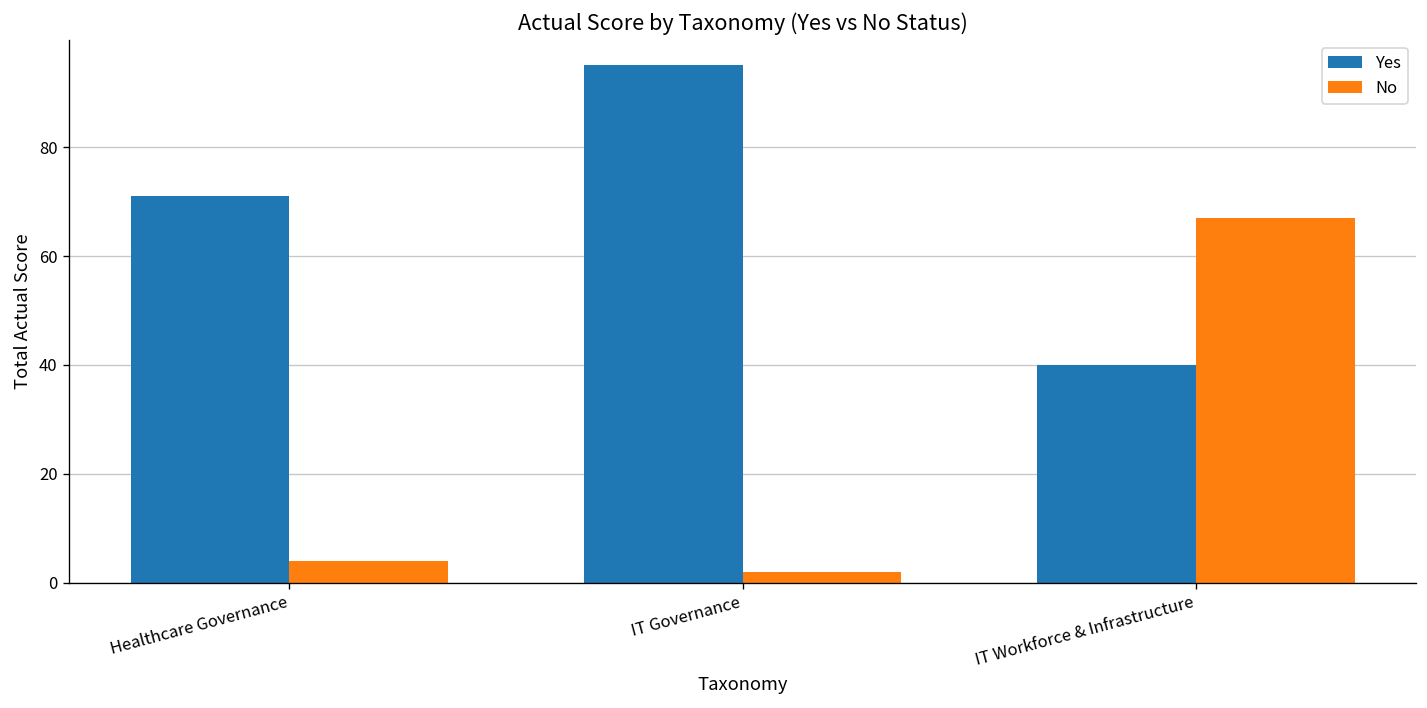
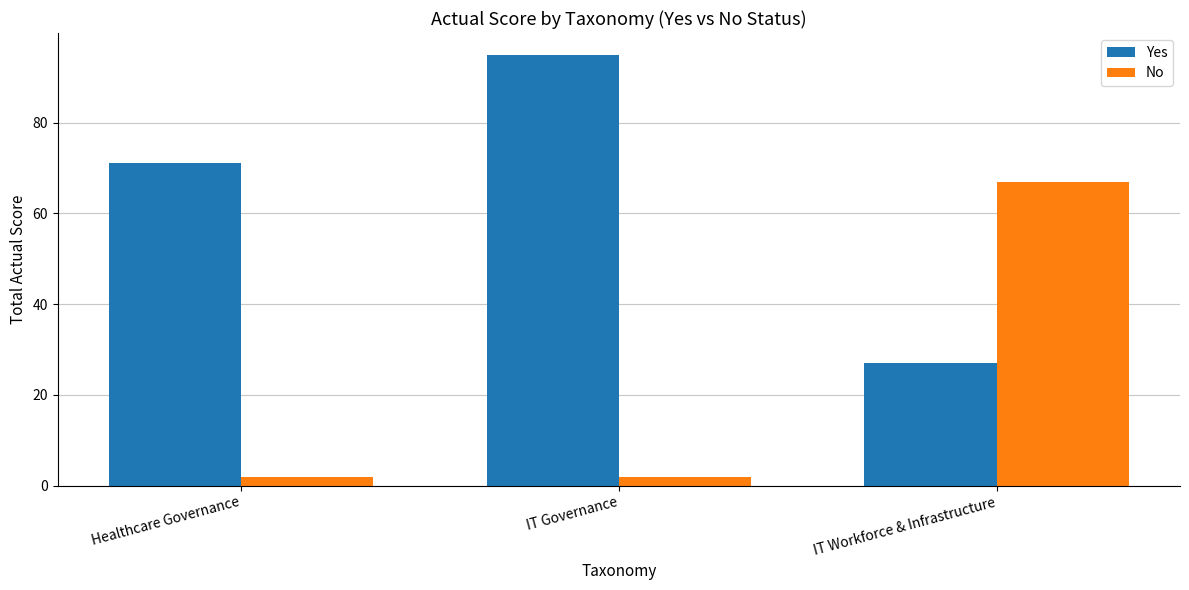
No, Healthcare Governance: 4 -> 2
Yes, IT Workforce & Infrastructure: 40 -> 27
